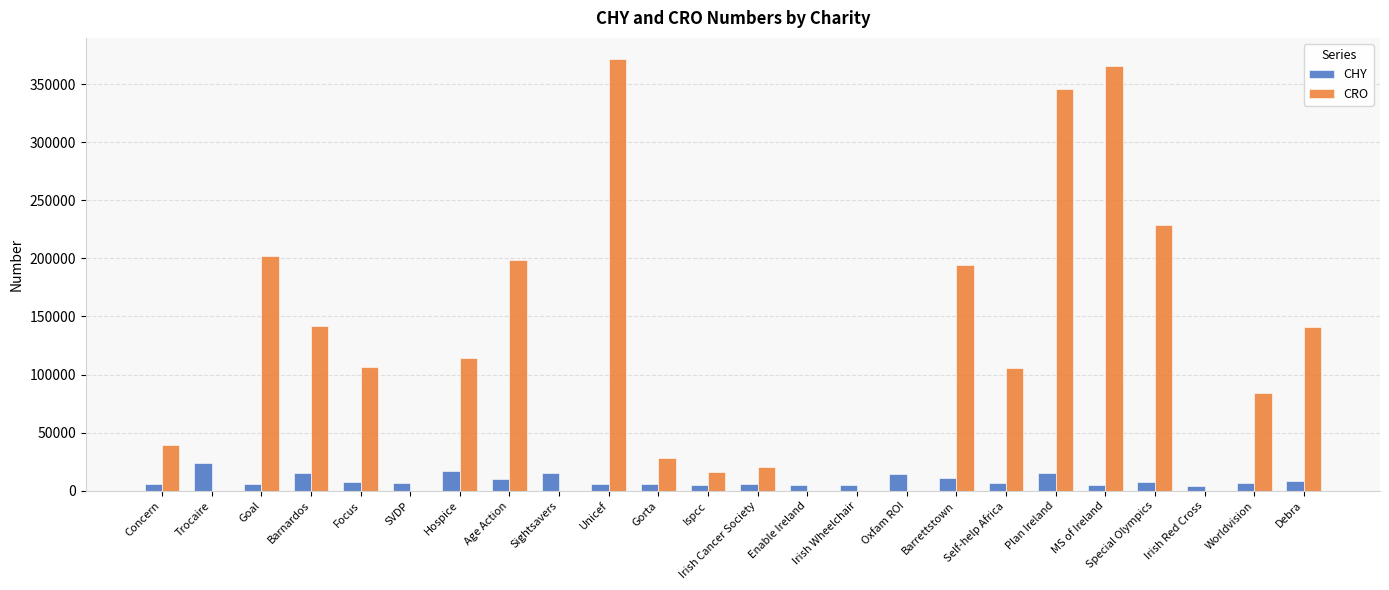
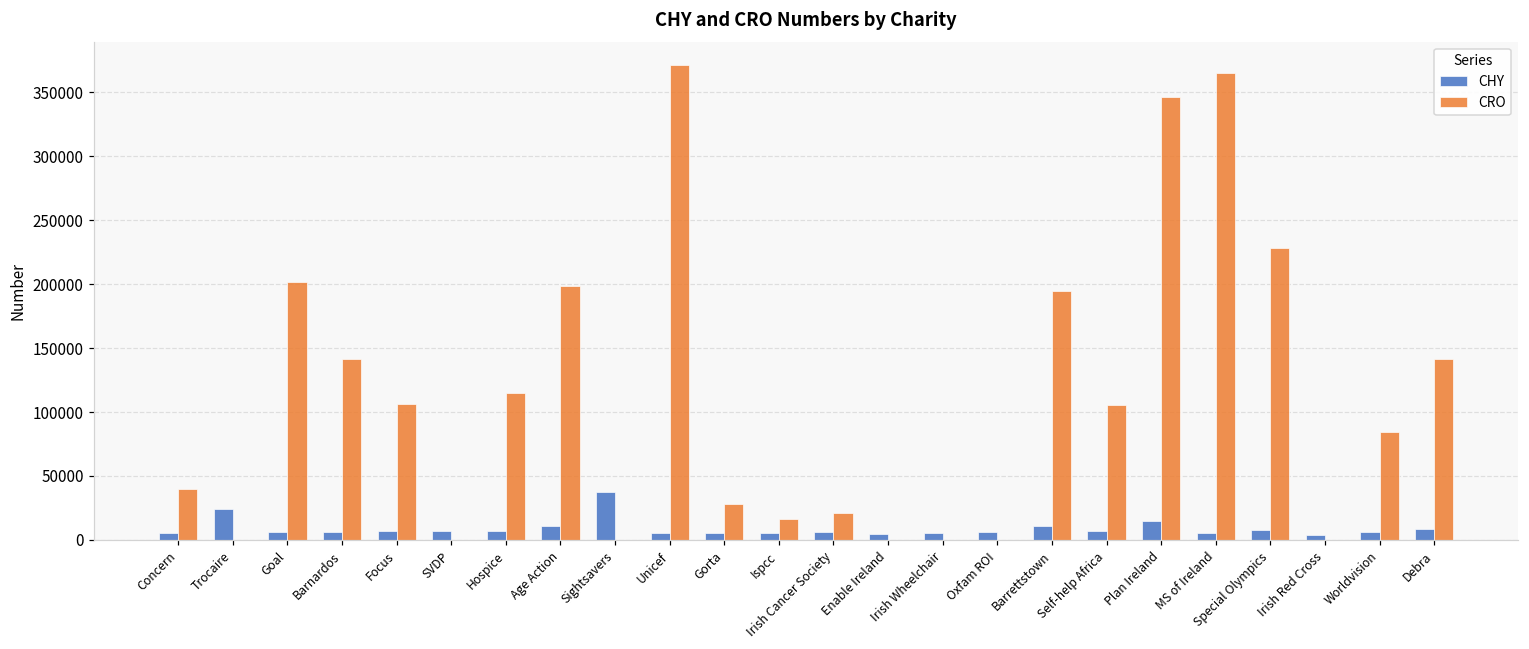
CHY, Barnardos: 16000 -> 6000
CHY, Hospice: 17000 -> 7000
CHY, Sightsavers: 15000 -> 38000
CHY, Oxfam ROI: 15000 -> 6000
